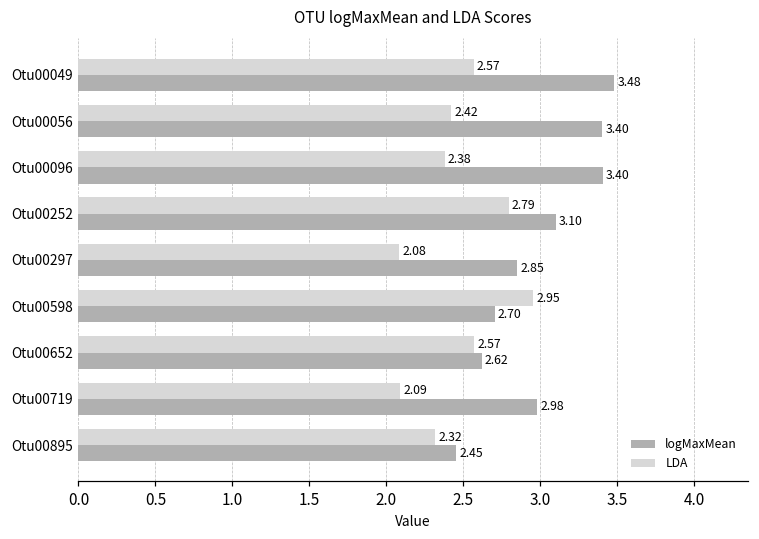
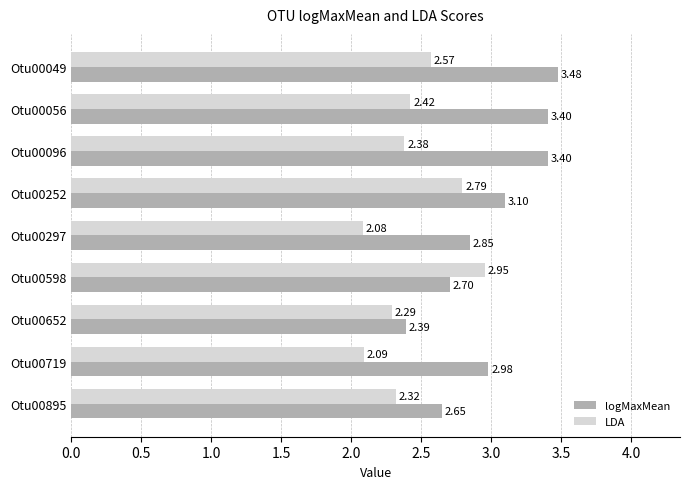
LDA, Otu00652: 2.57 -> 2.29
logMaxMean, Otu00652: 2.62 -> 2.39
logMaxMean, Otu00895: 2.45 -> 2.65
